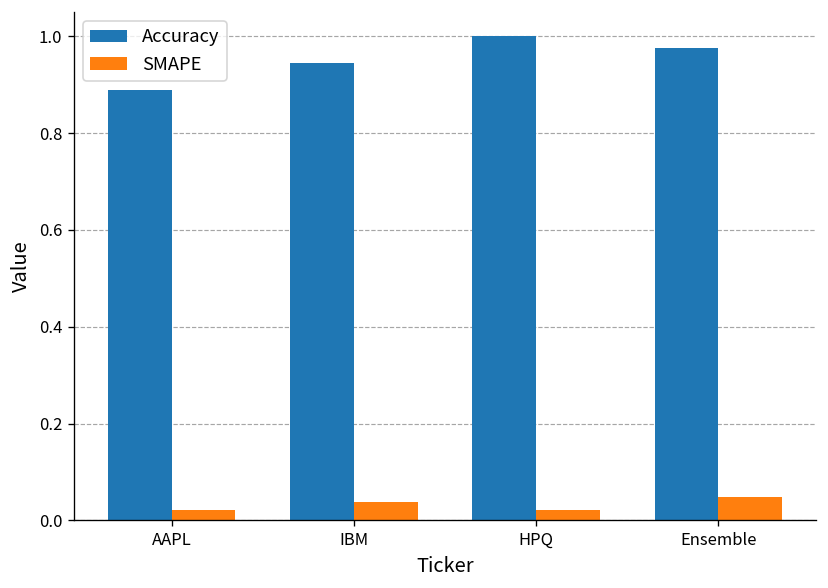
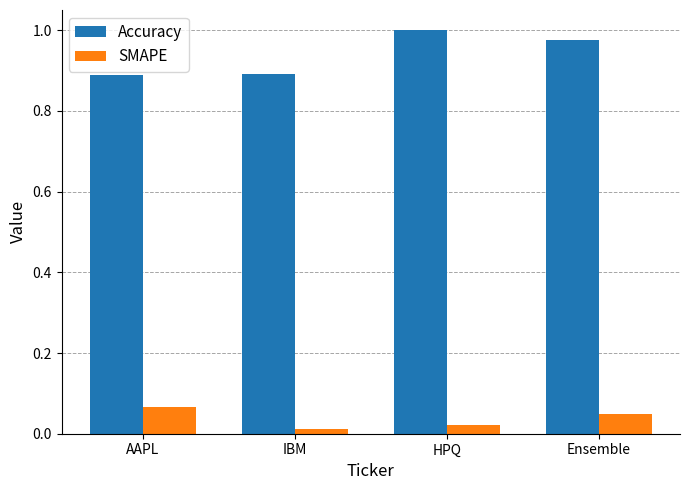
SMAPE, AAPL: 0.02 -> 0.07
Accuracy, IBM: 0.94 -> 0.89
SMAPE, IBM: 0.04 -> 0.01
